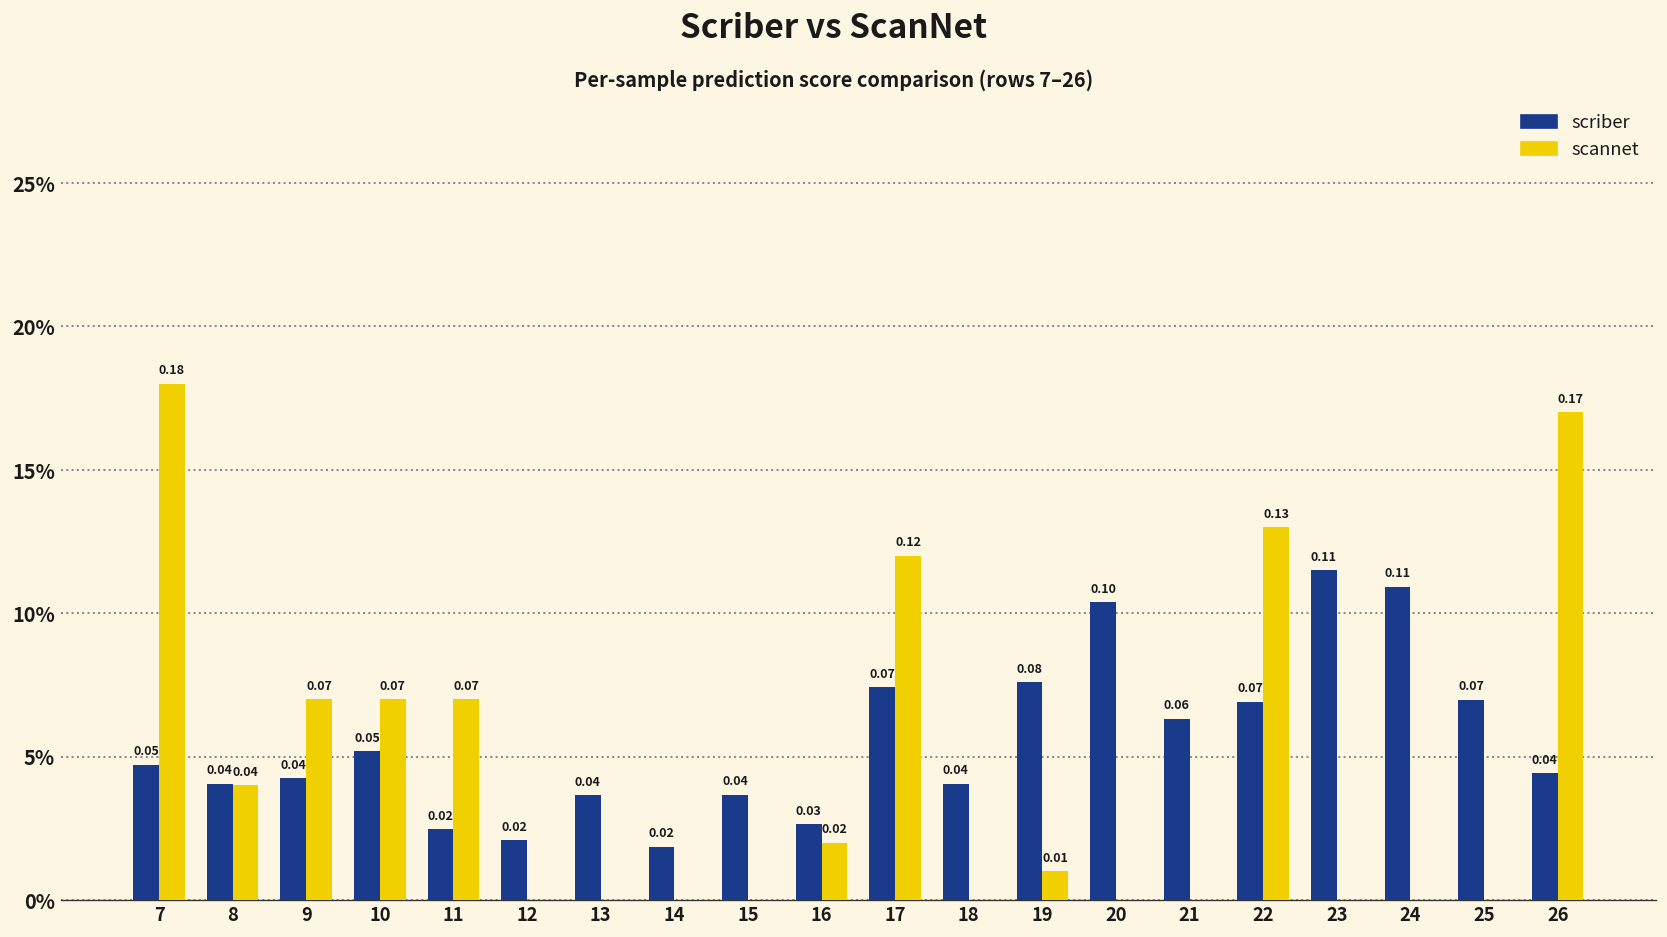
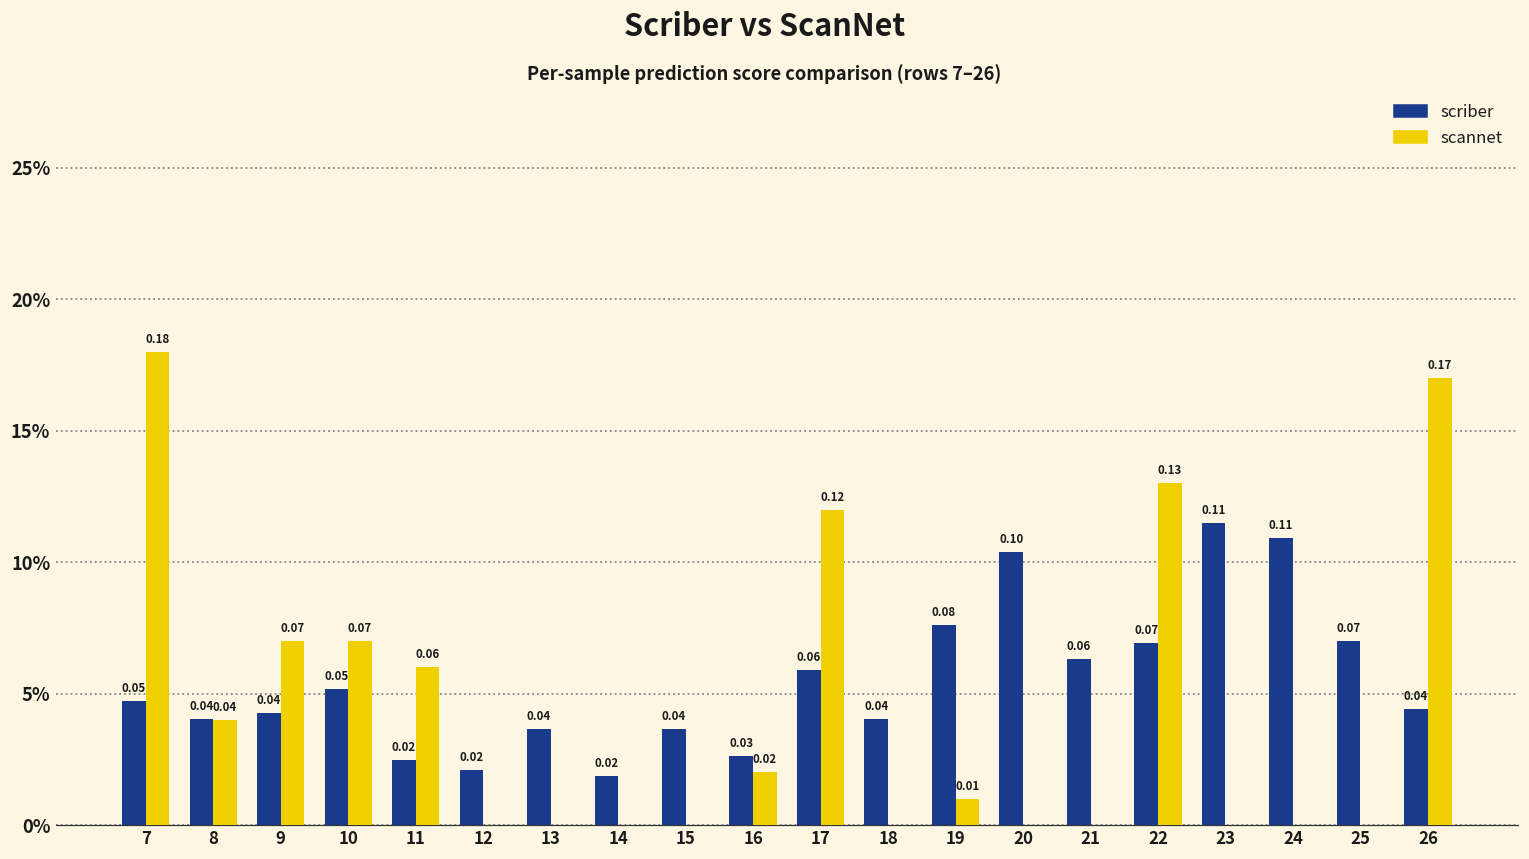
scannet, 11: 0.07 -> 0.06
scriber, 17: 0.07 -> 0.06
